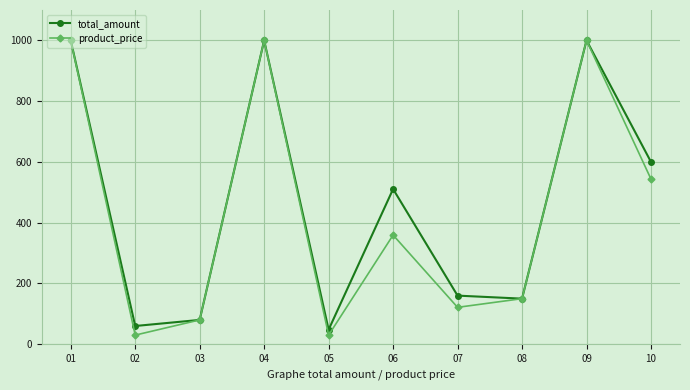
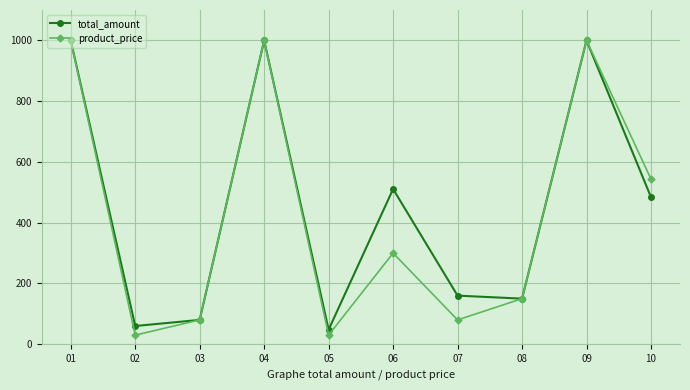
product_price, 06: 360 -> 300
product_price, 07: 120 -> 80
total_amount, 10: 600 -> 480
